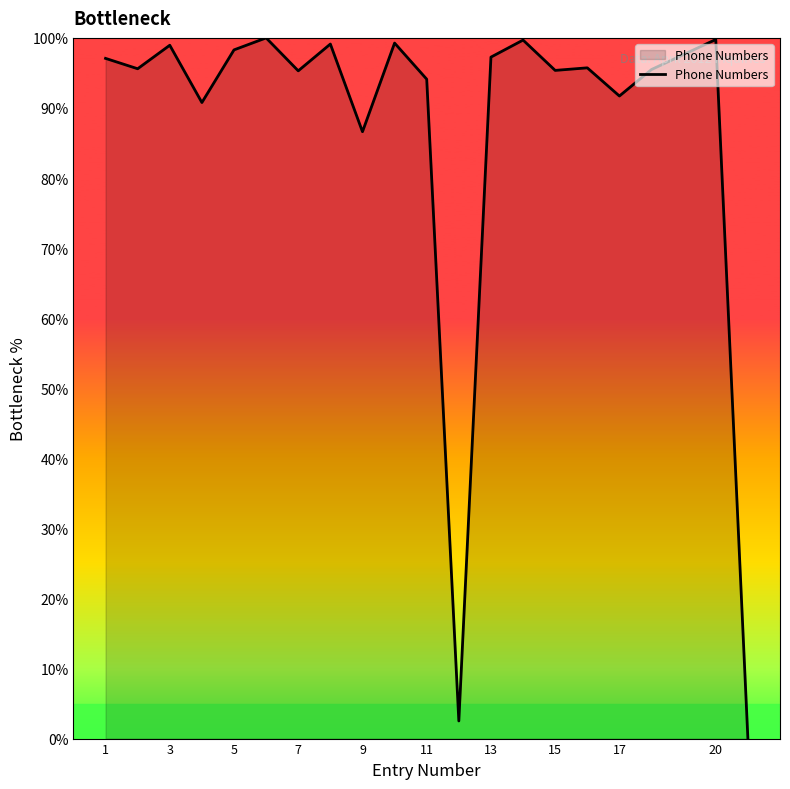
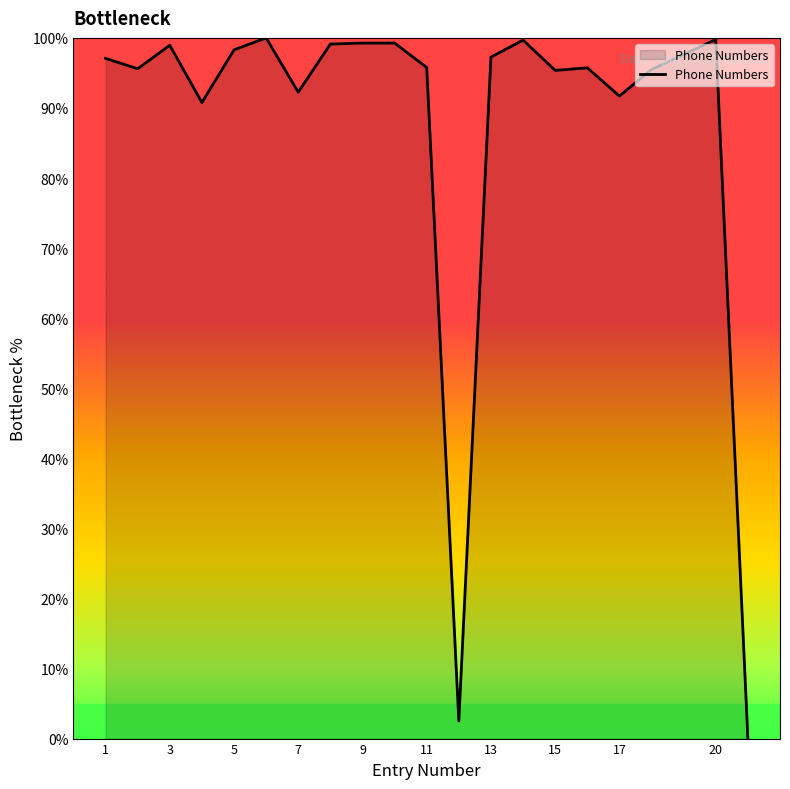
7: 95% -> 92%
9: 87% -> 99%
11: 94% -> 96%
